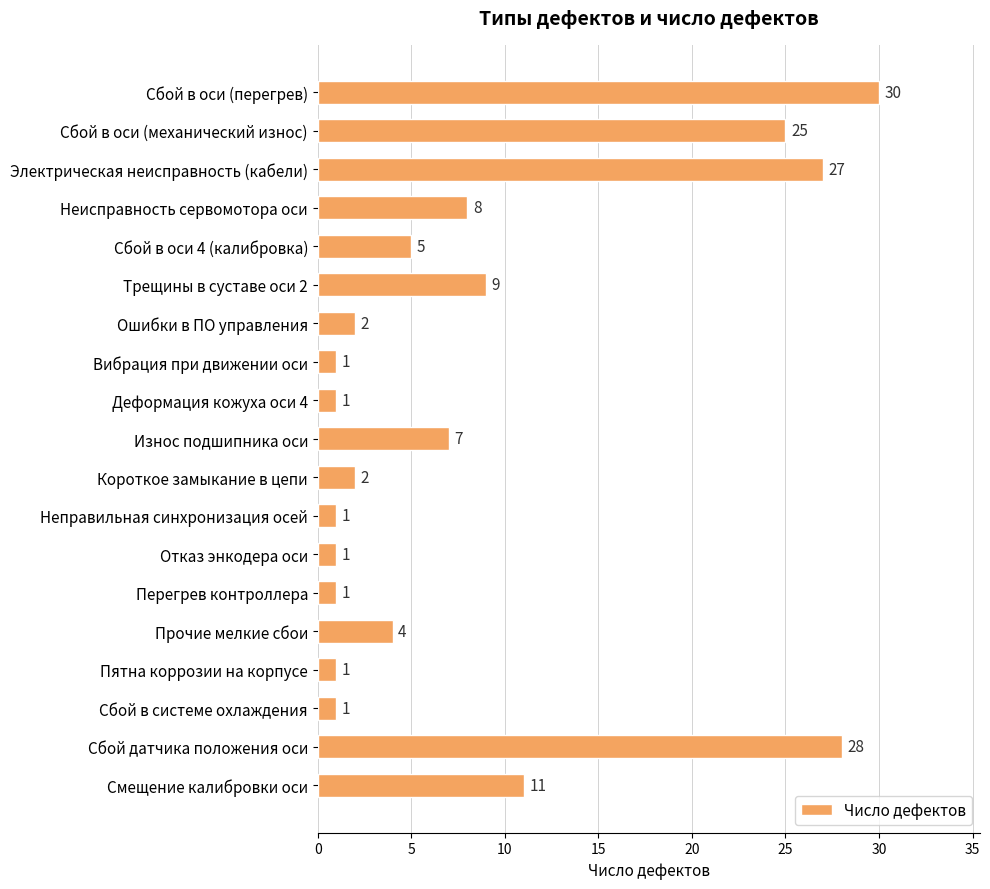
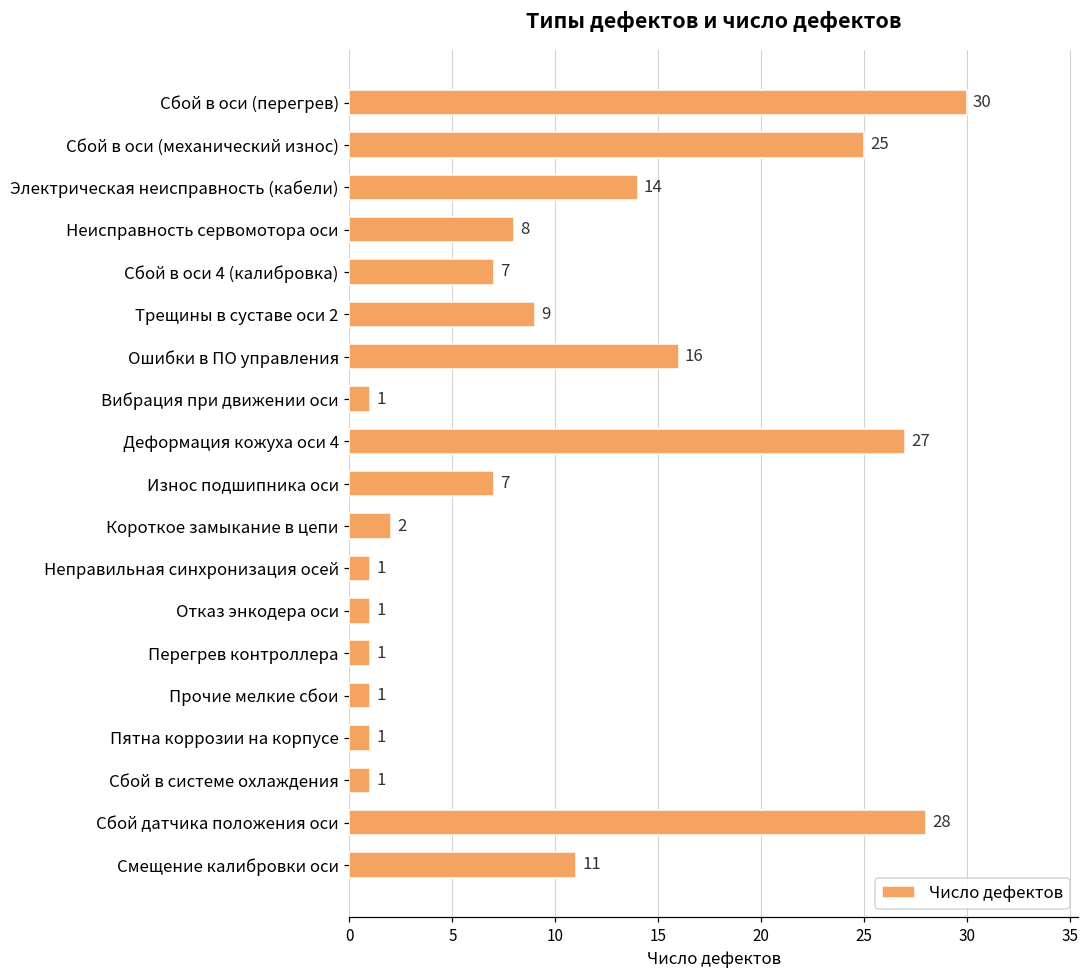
Электрическая неисправность (кабели): 27 -> 14
Сбой в оси 4 (калибровка): 5 -> 7
Ошибки в ПО управления: 2 -> 16
Деформация кожуха оси 4: 1 -> 27
Прочие мелкие сбои: 4 -> 1
